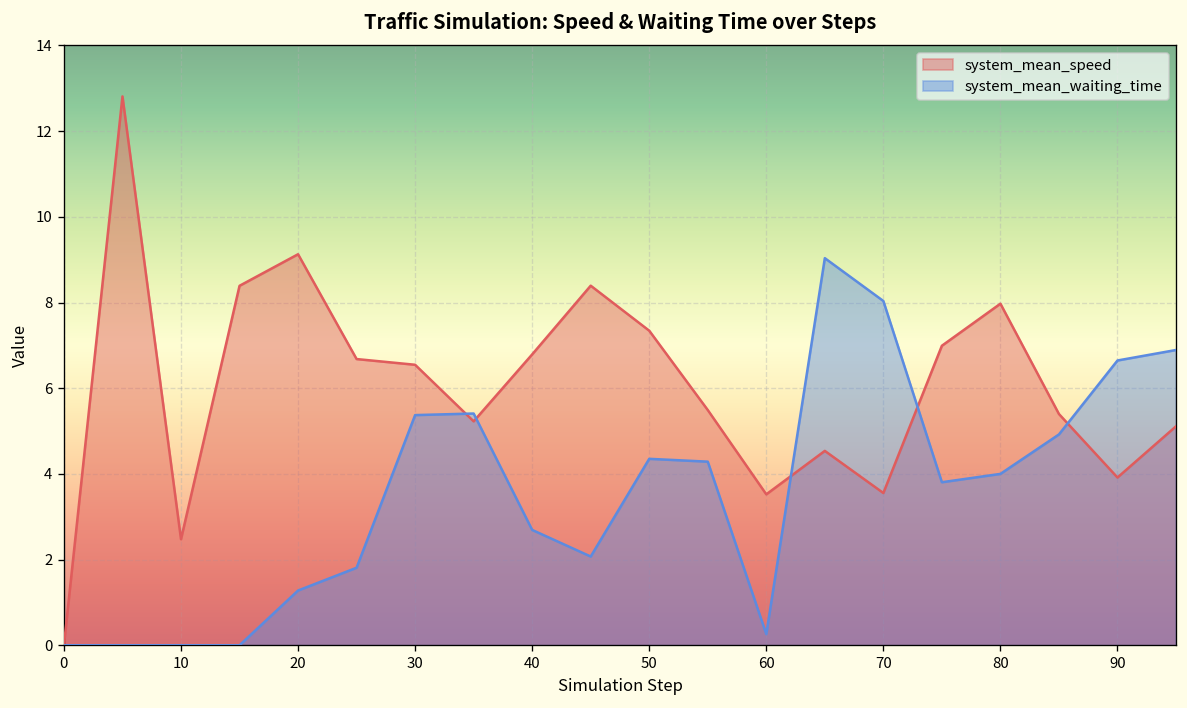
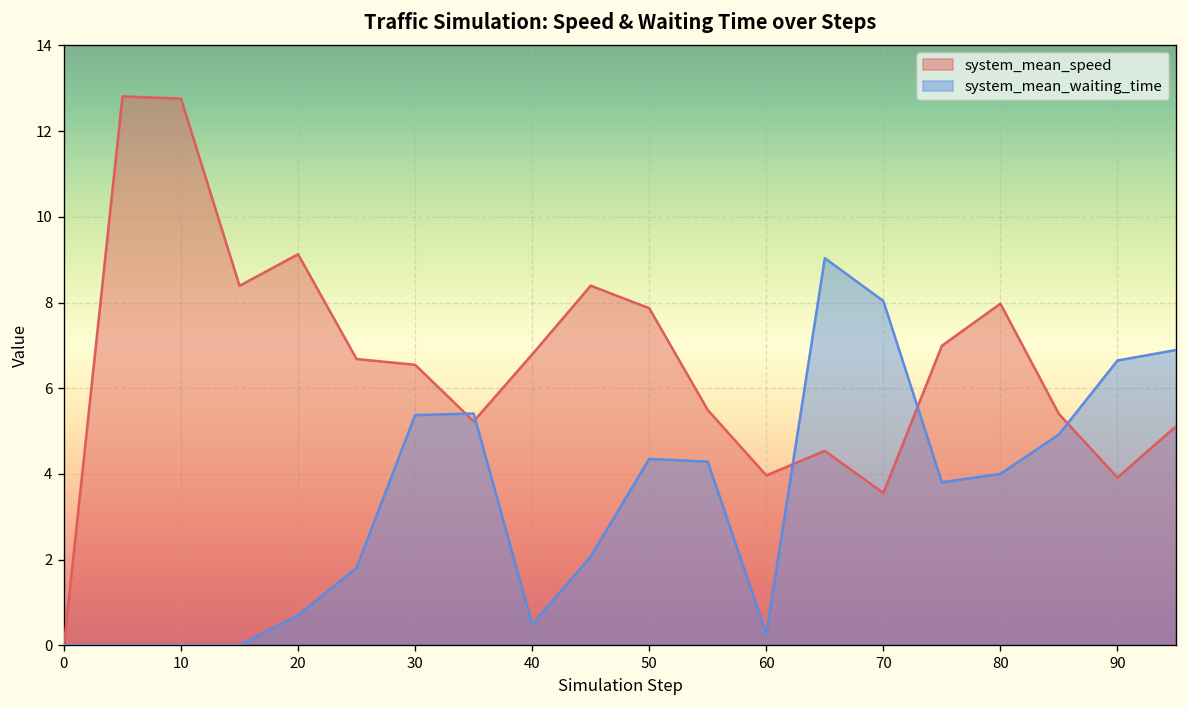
system_mean_speed, 10: 2.5 -> 12.8
system_mean_waiting_time, 20: 1.3 -> 0.7
system_mean_waiting_time, 40: 2.7 -> 0.5
system_mean_speed, 50: 7.3 -> 7.9
system_mean_speed, 60: 3.5 -> 4.0
